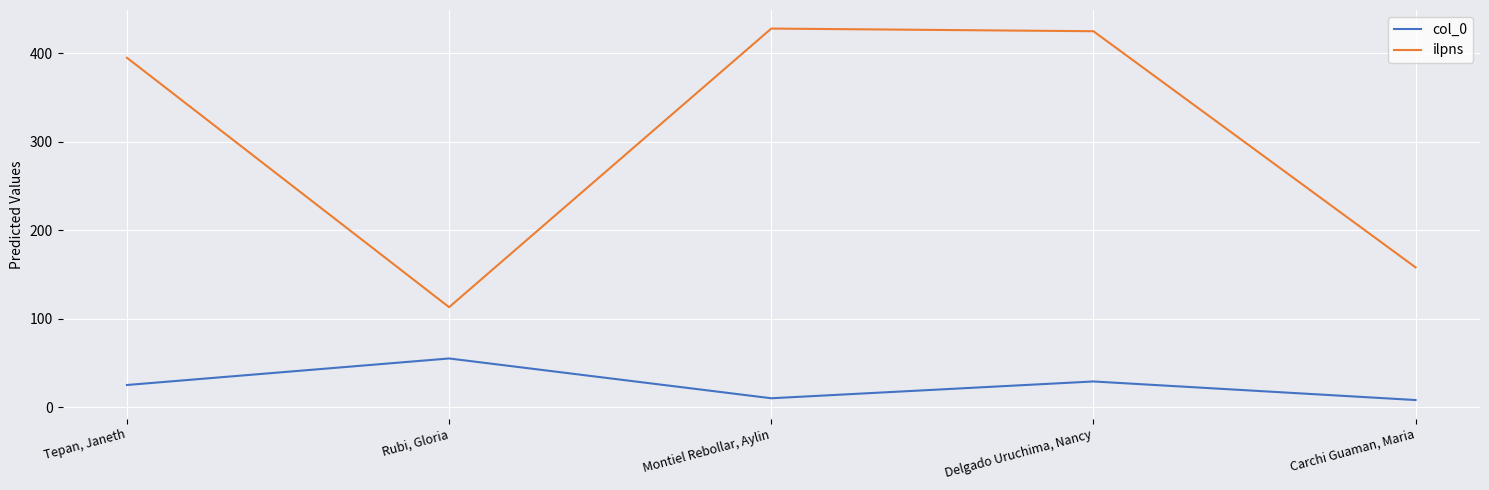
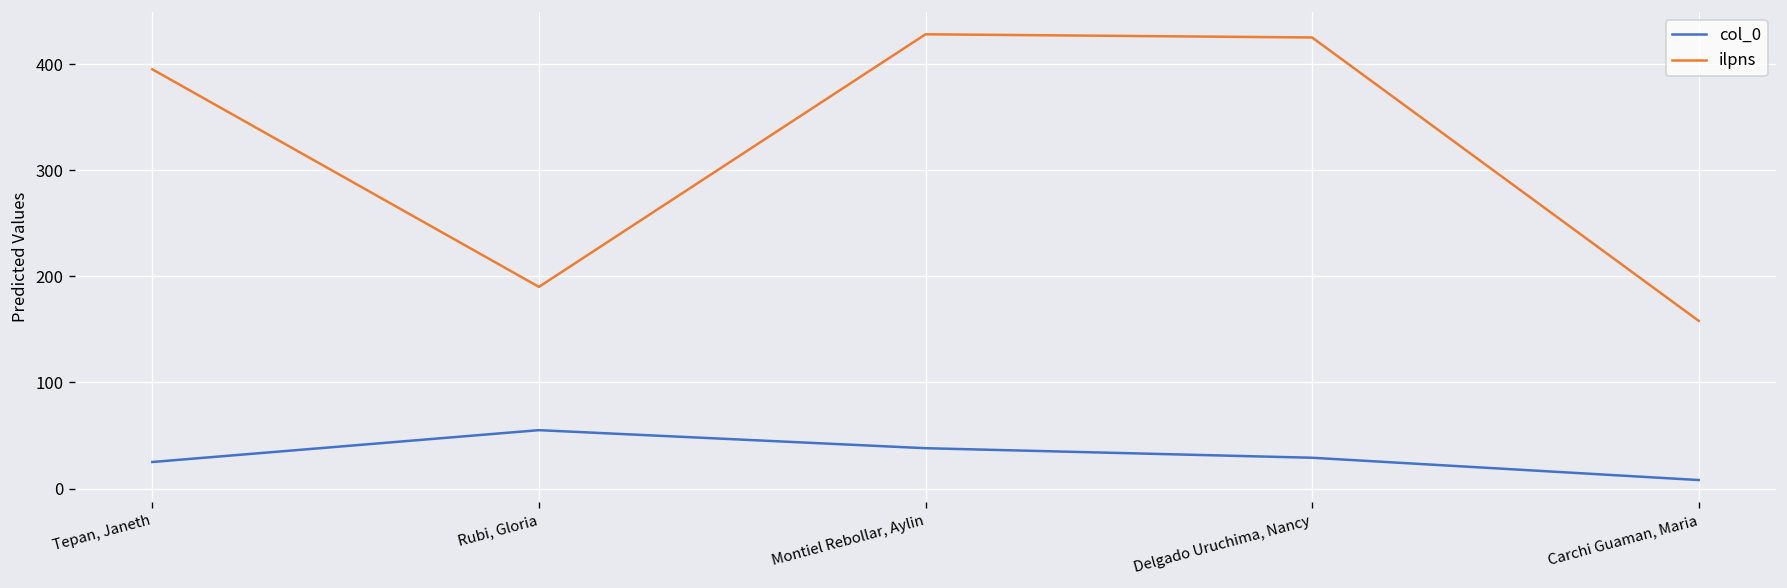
ilpns, Rubi, Gloria: 110 -> 190
col_0, Montiel Rebollar, Aylin: 10 -> 40
